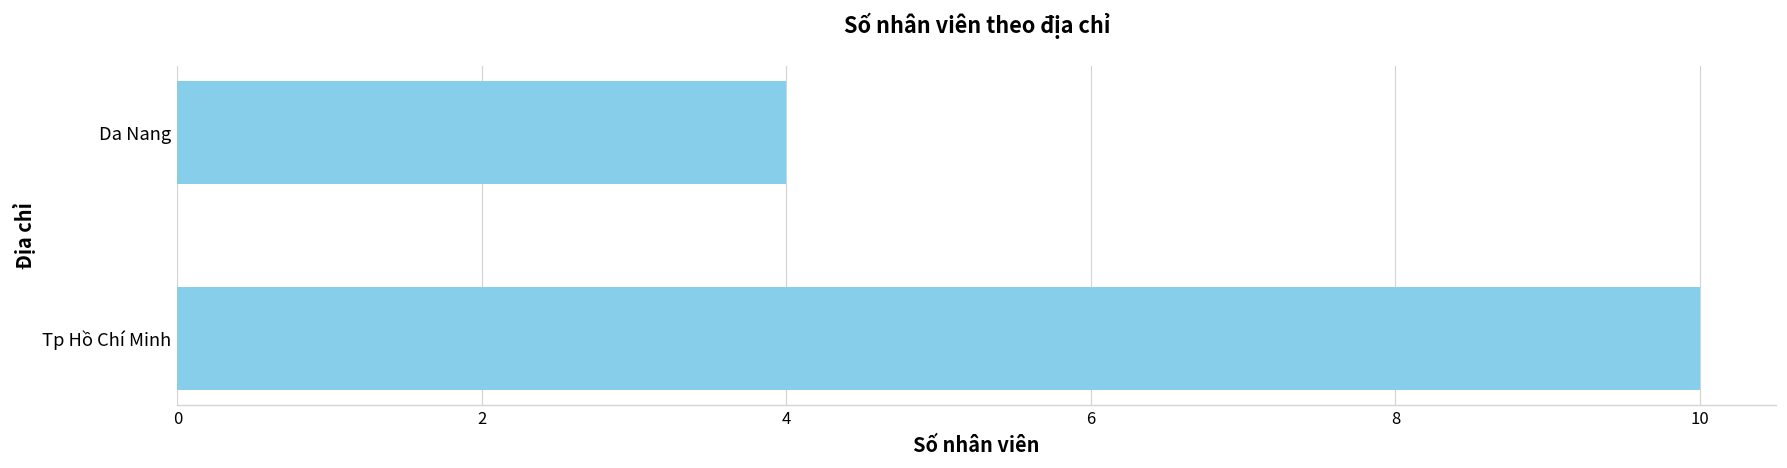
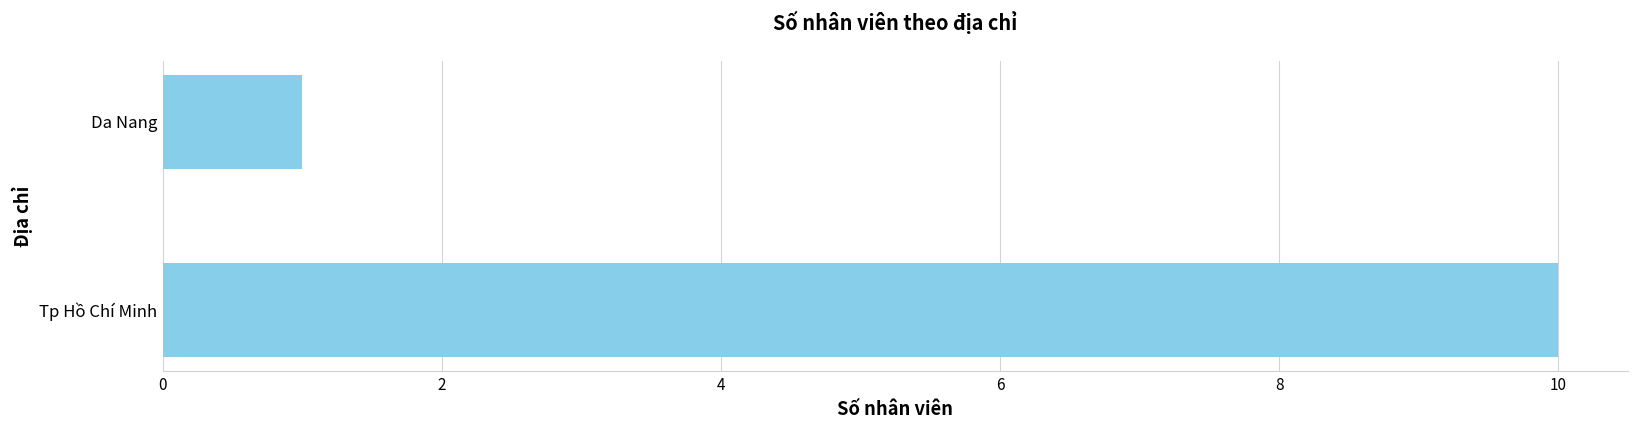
Da Nang: 4 -> 1
